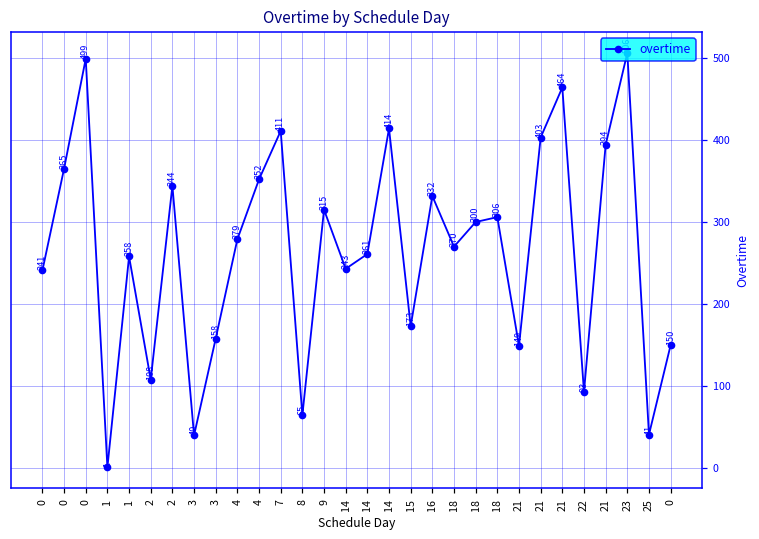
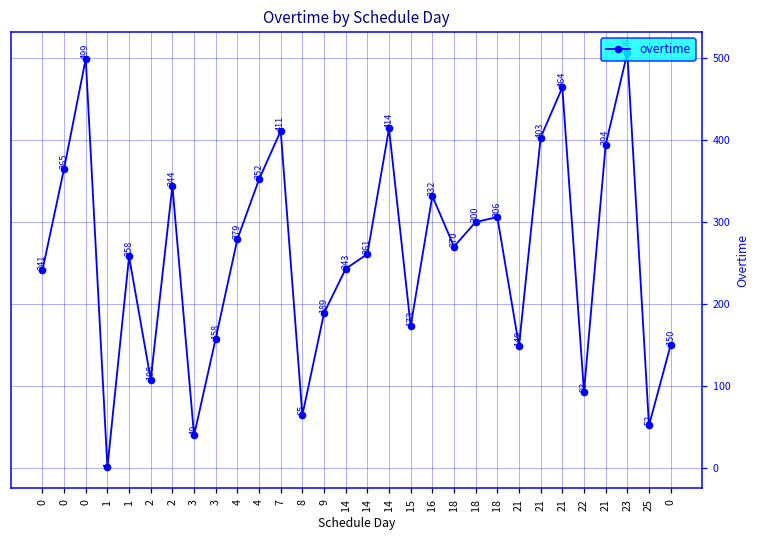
9: 315 -> 189
25: 41 -> 52
